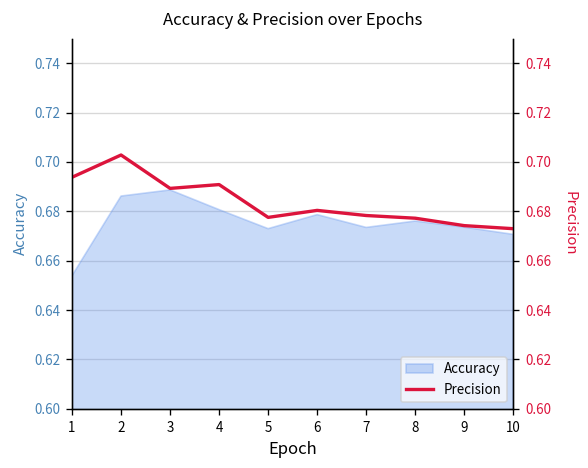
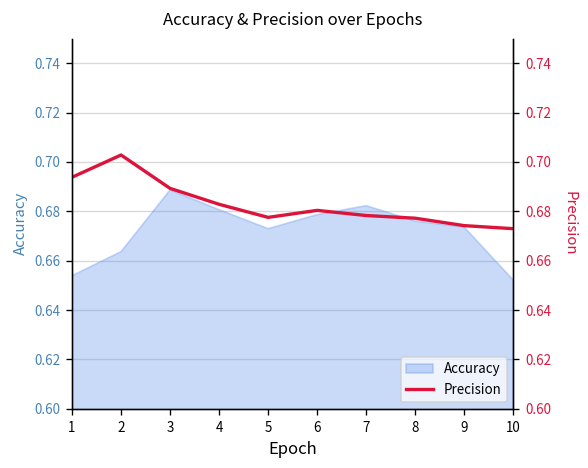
Accuracy, 2: 0.686 -> 0.664
Accuracy, 7: 0.674 -> 0.682
Accuracy, 10: 0.671 -> 0.652
Precision, 4: 0.691 -> 0.683
